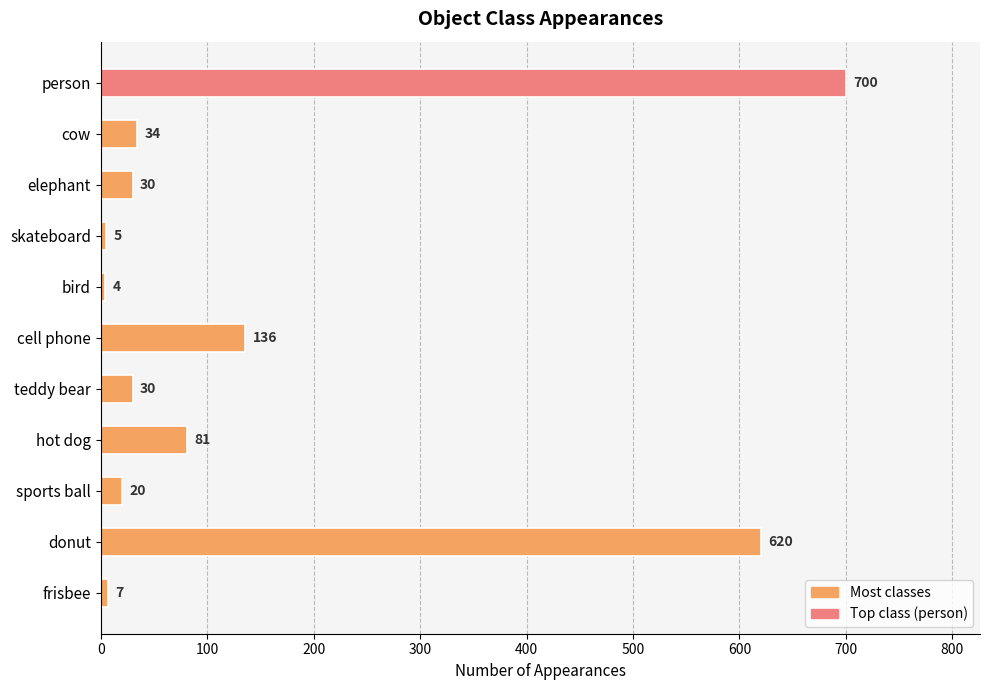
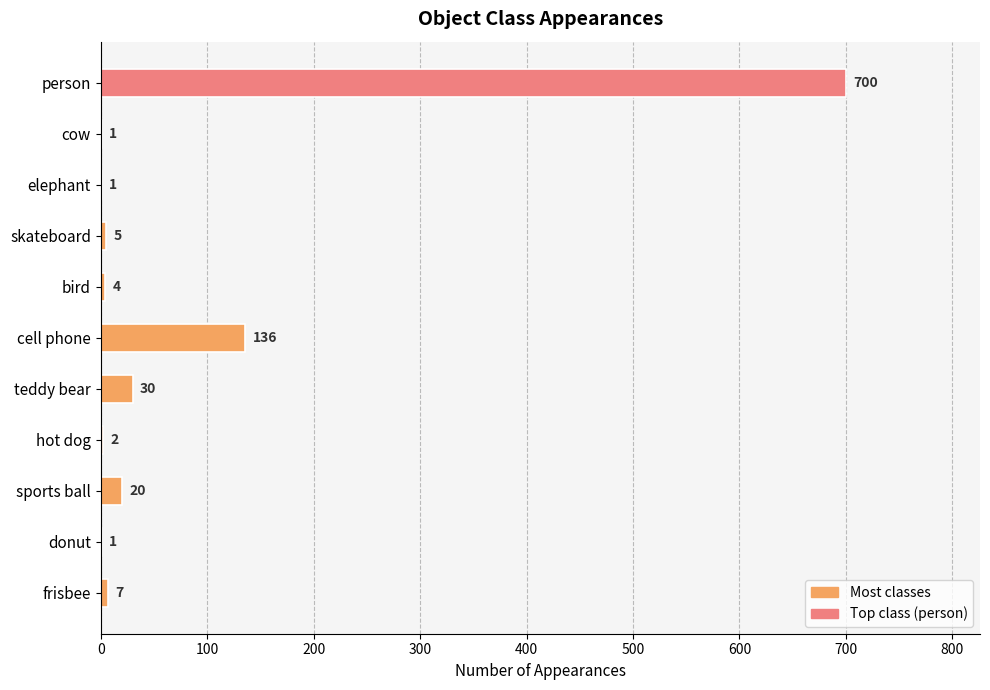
cow: 34 -> 1
elephant: 30 -> 1
hot dog: 81 -> 2
donut: 620 -> 1
